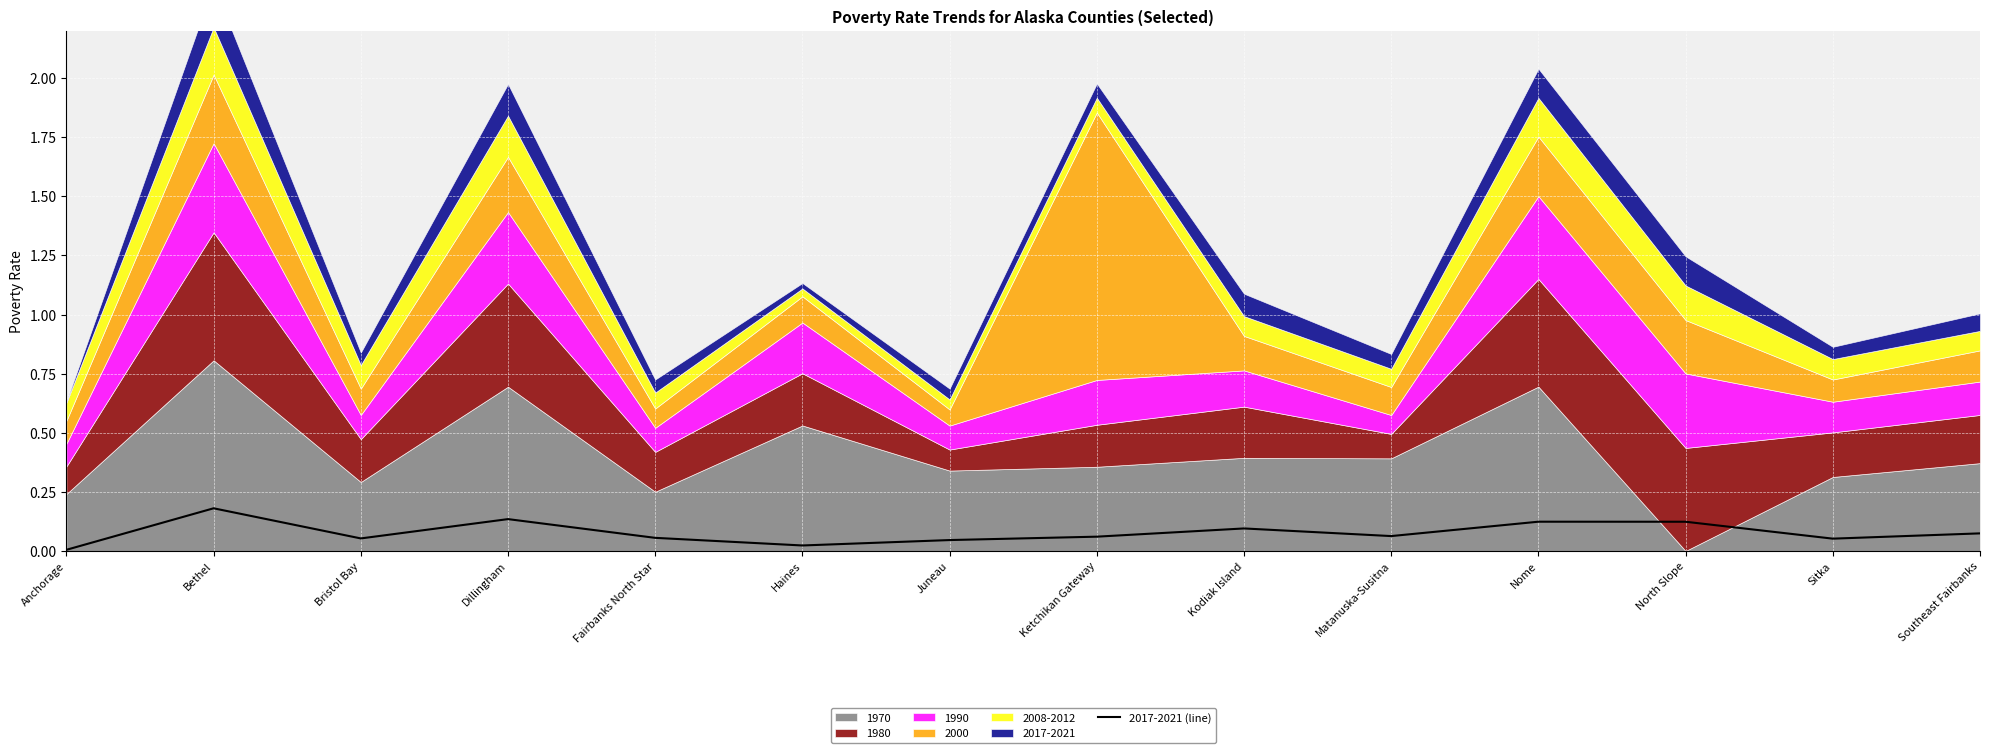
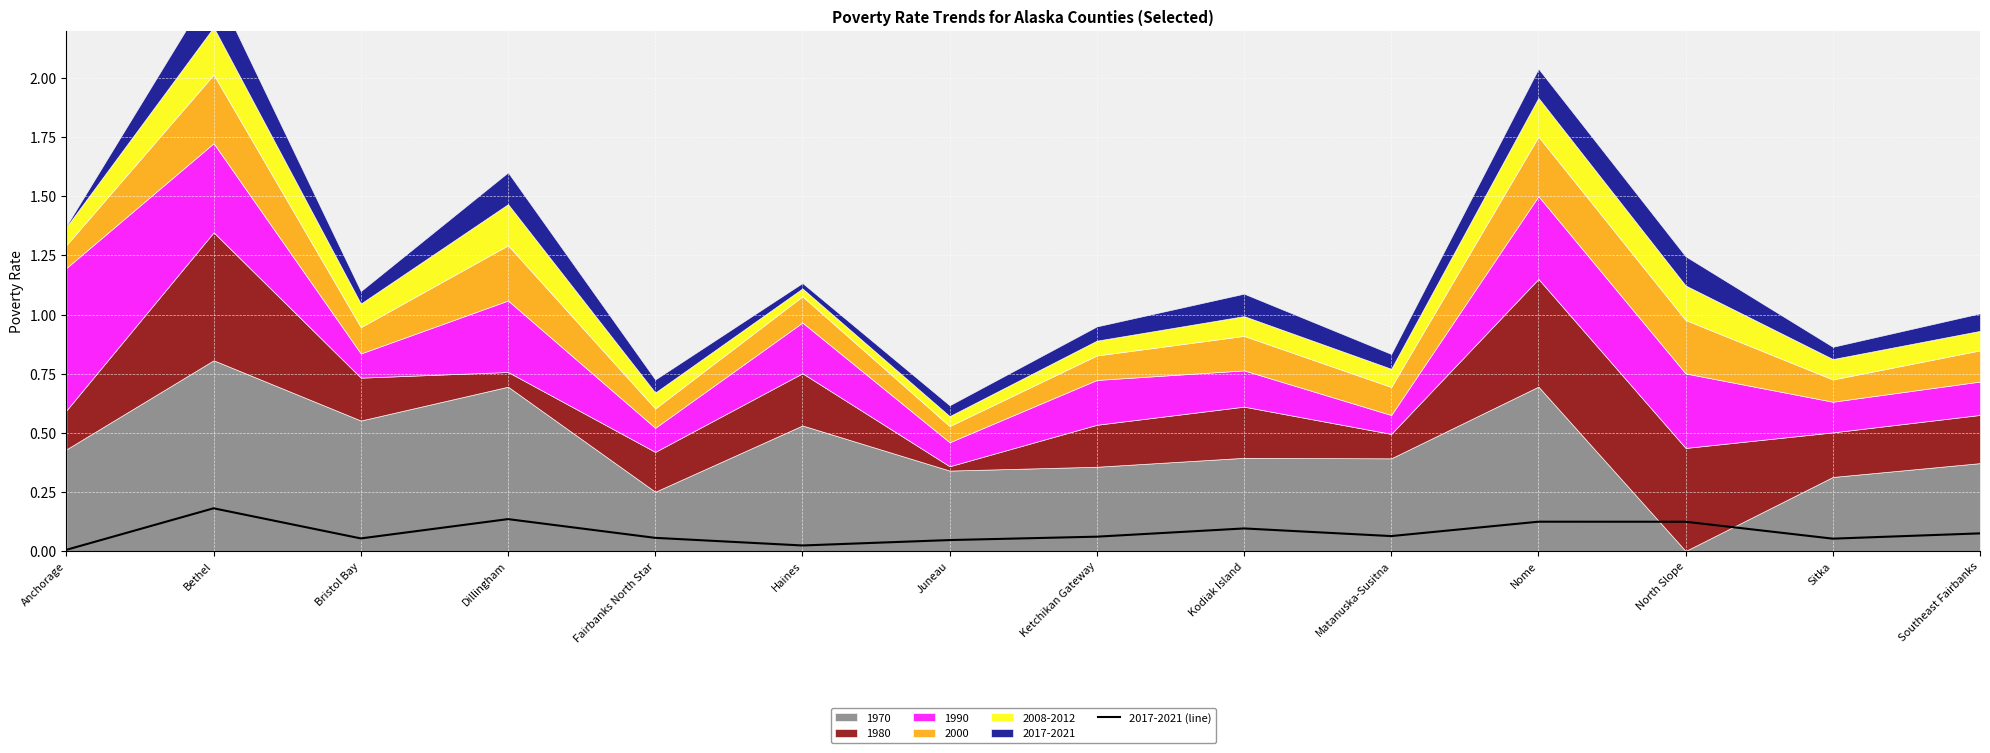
1970, Anchorage: 0.24 -> 0.43
1980, Anchorage: 0.12 -> 0.16
1990, Anchorage: 0.10 -> 0.60
1970, Bristol Bay: 0.29 -> 0.55
1980, Dillingham: 0.44 -> 0.06
1980, Juneau: 0.09 -> 0.02
2000, Ketchikan Gateway: 1.13 -> 0.10
